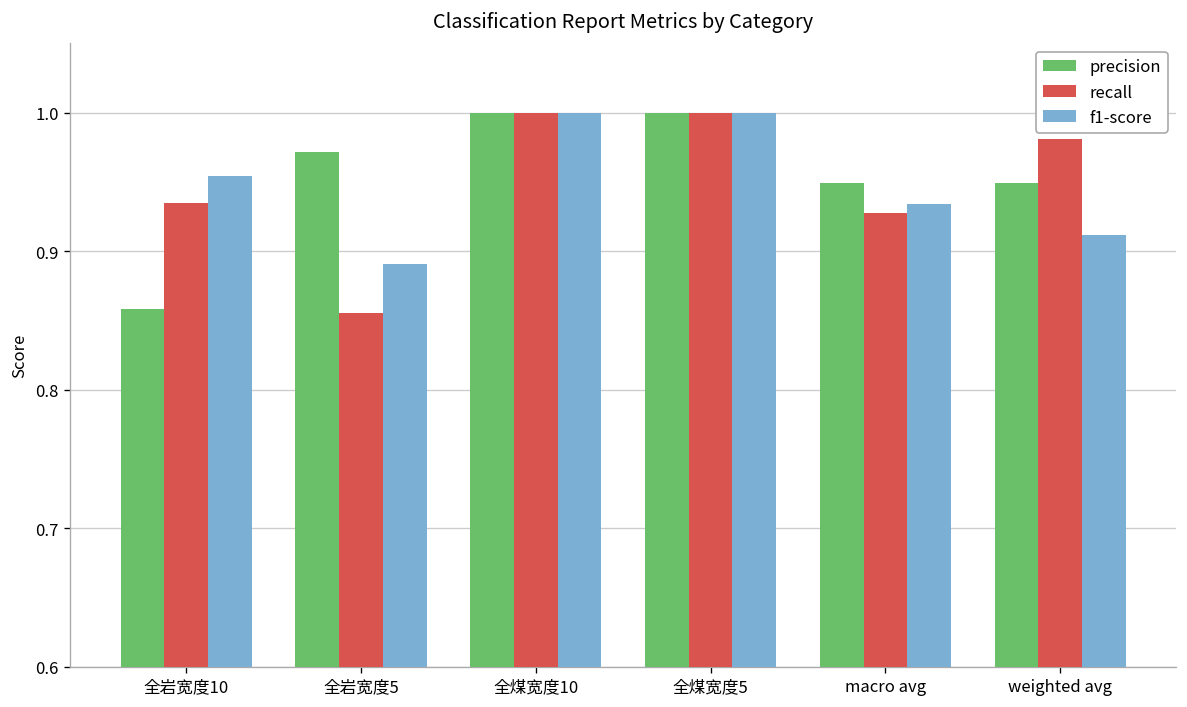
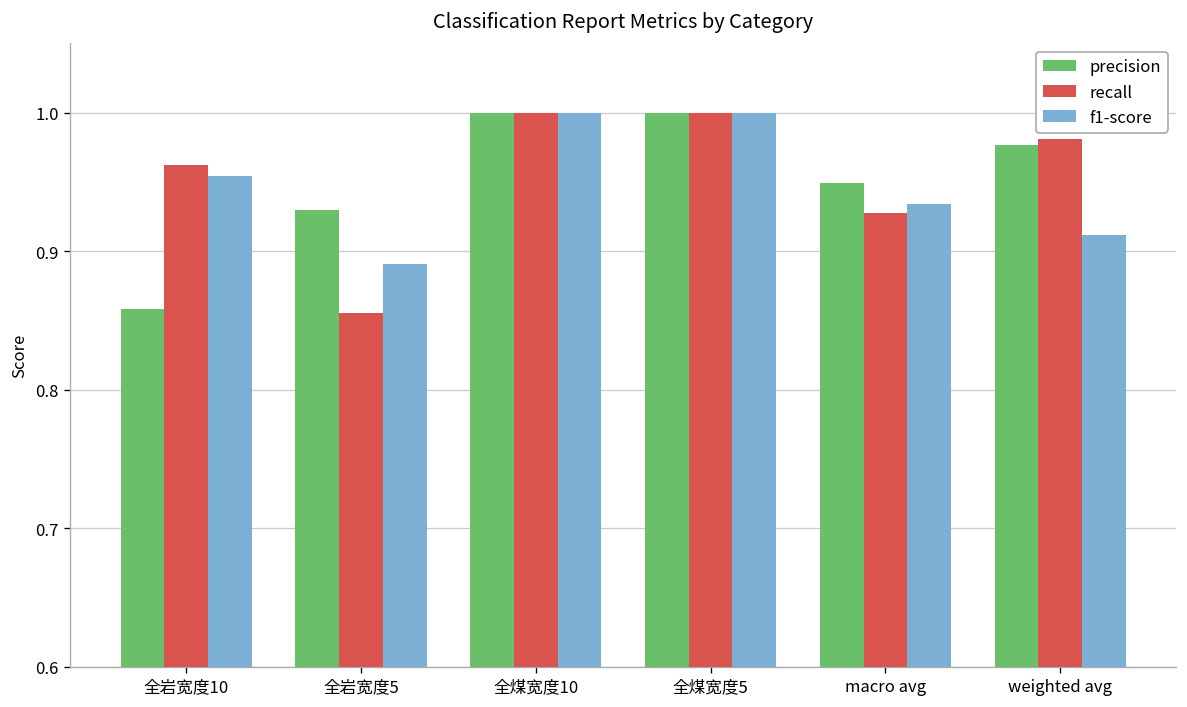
recall, 全岩宽度10: 0.935 -> 0.962
precision, 全岩宽度5: 0.971 -> 0.929
precision, weighted avg: 0.949 -> 0.976
